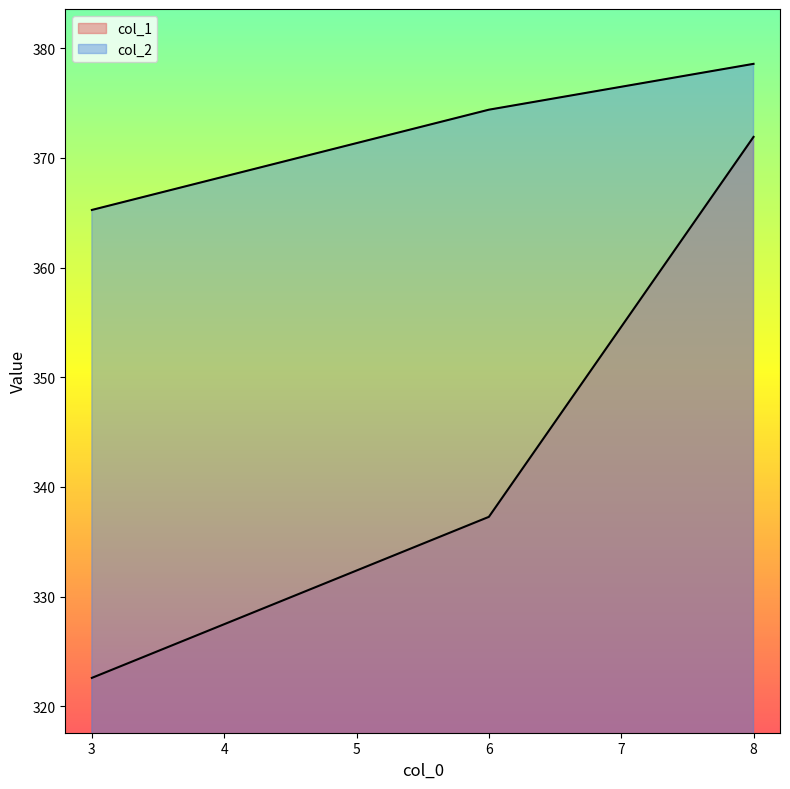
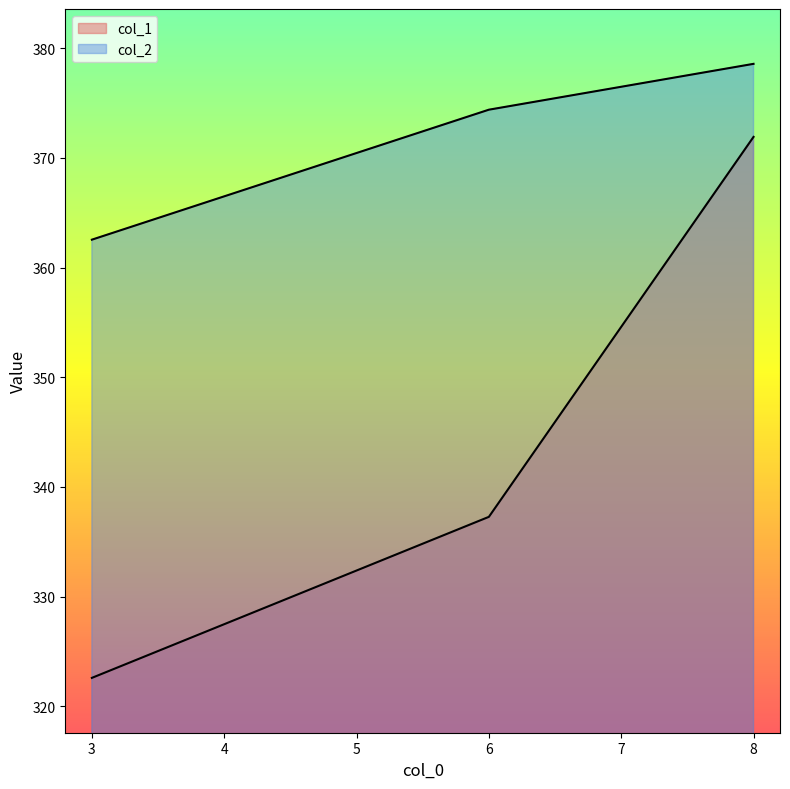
col_2, 3: 365.3 -> 362.5
